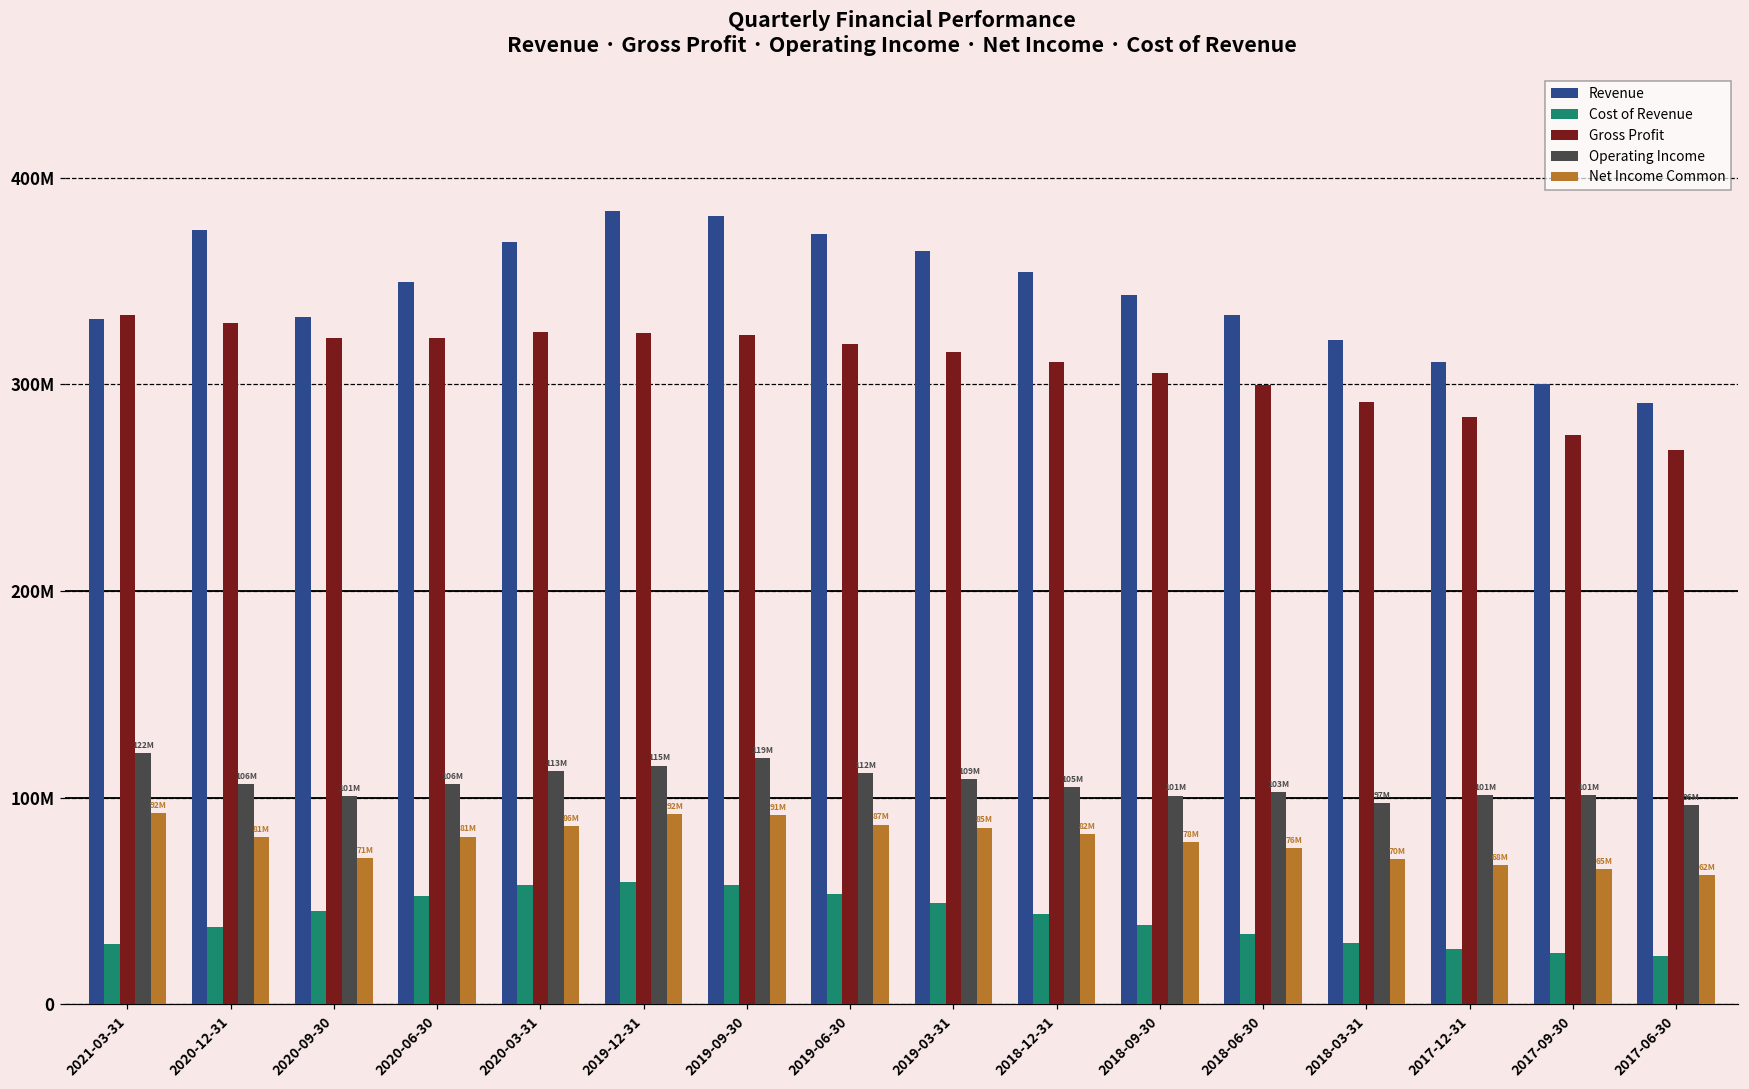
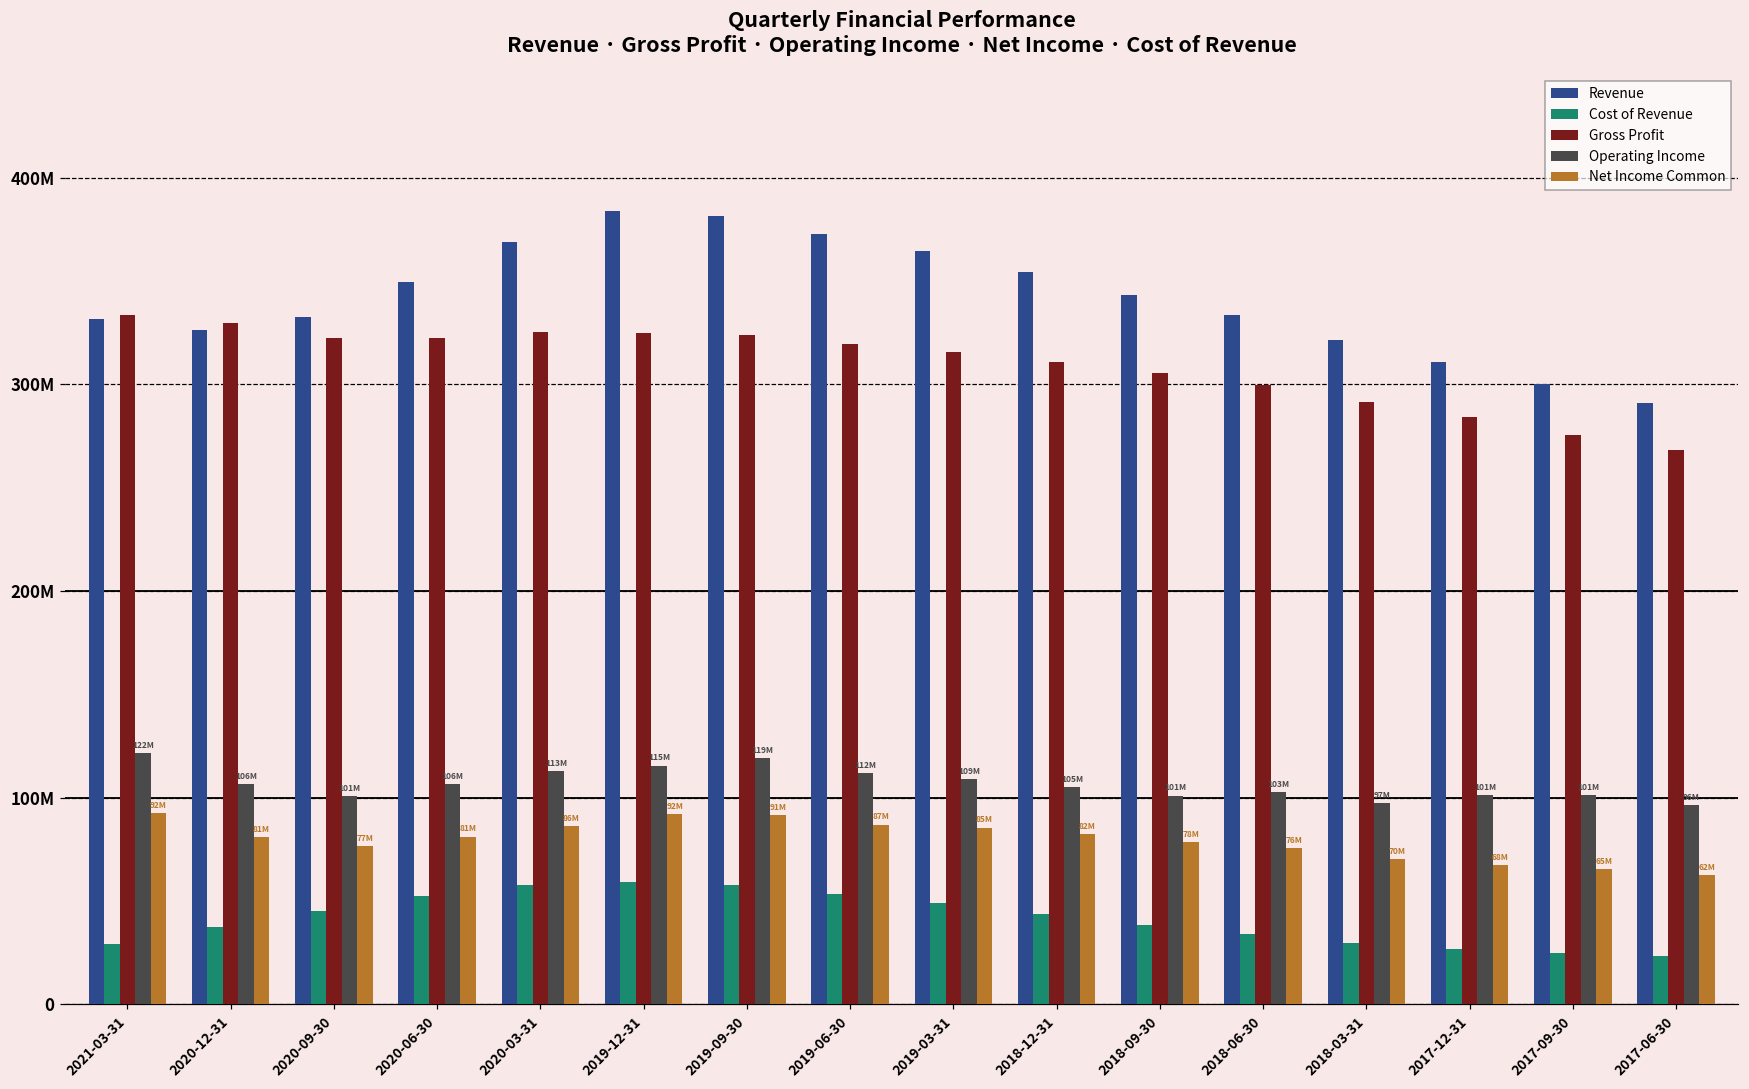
Revenue, 2020-12-31: 375000000 -> 327000000
Net Income Common, 2020-09-30: 71M -> 77M
